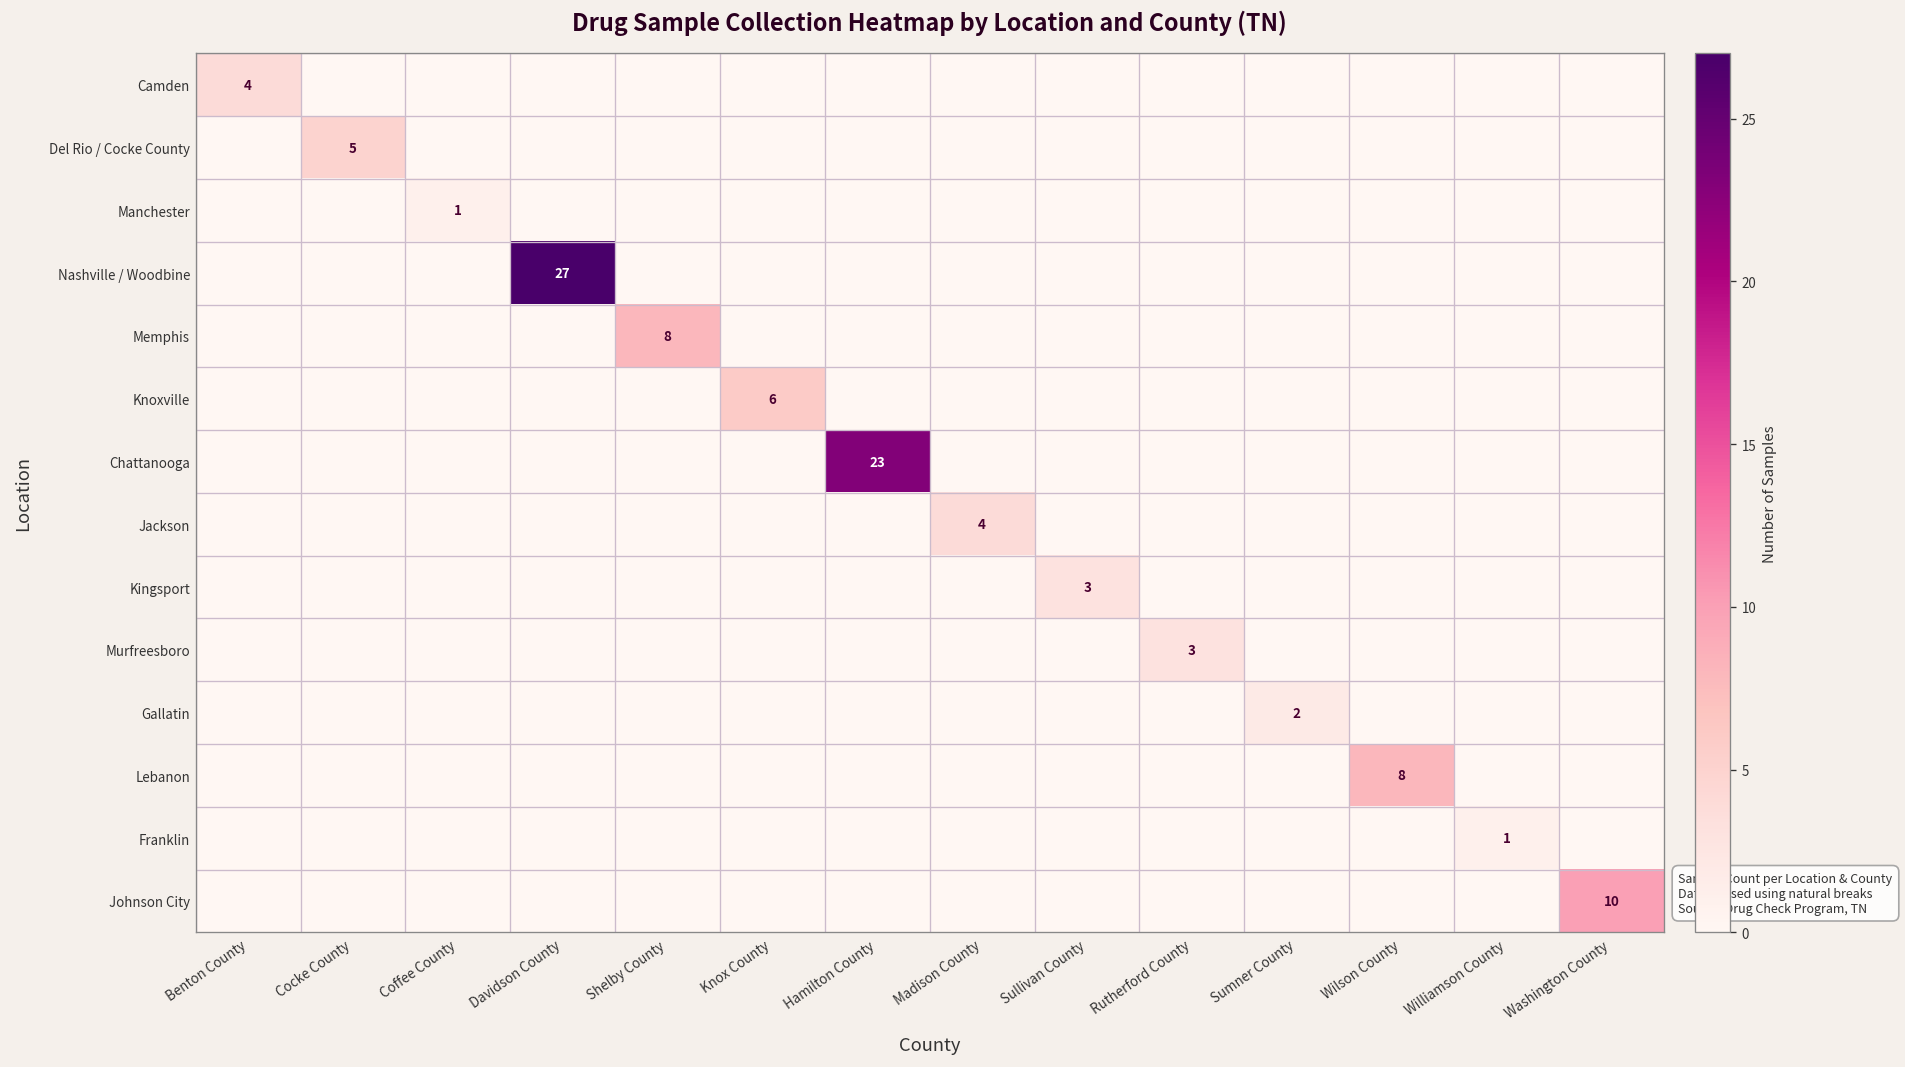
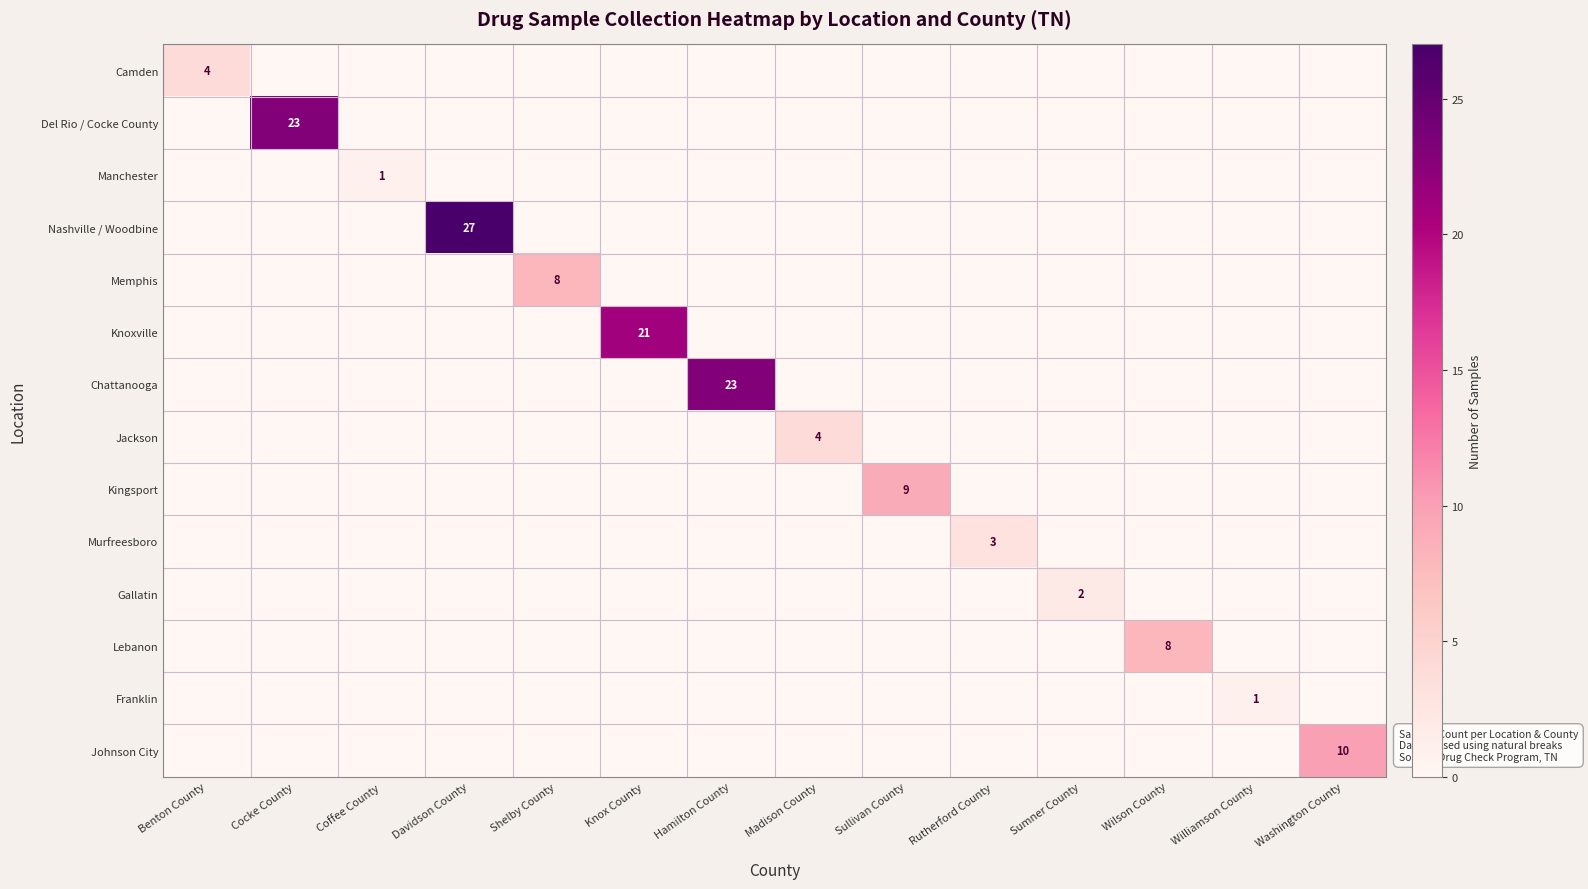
Del Rio / Cocke County, Cocke County: 5 -> 23
Knoxville, Knox County: 6 -> 21
Kingsport, Sullivan County: 3 -> 9
